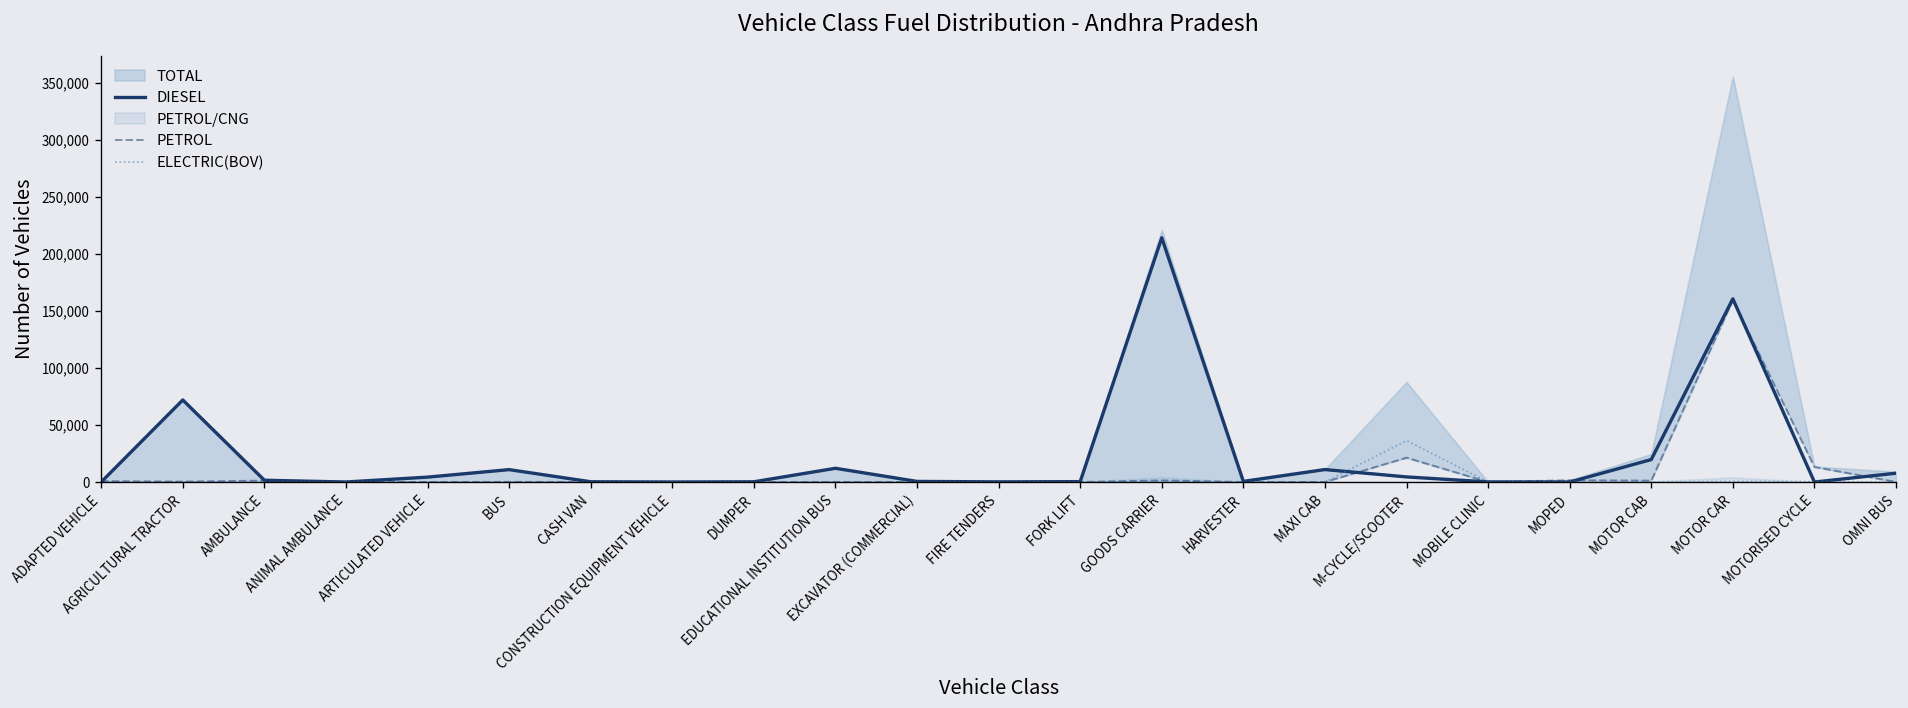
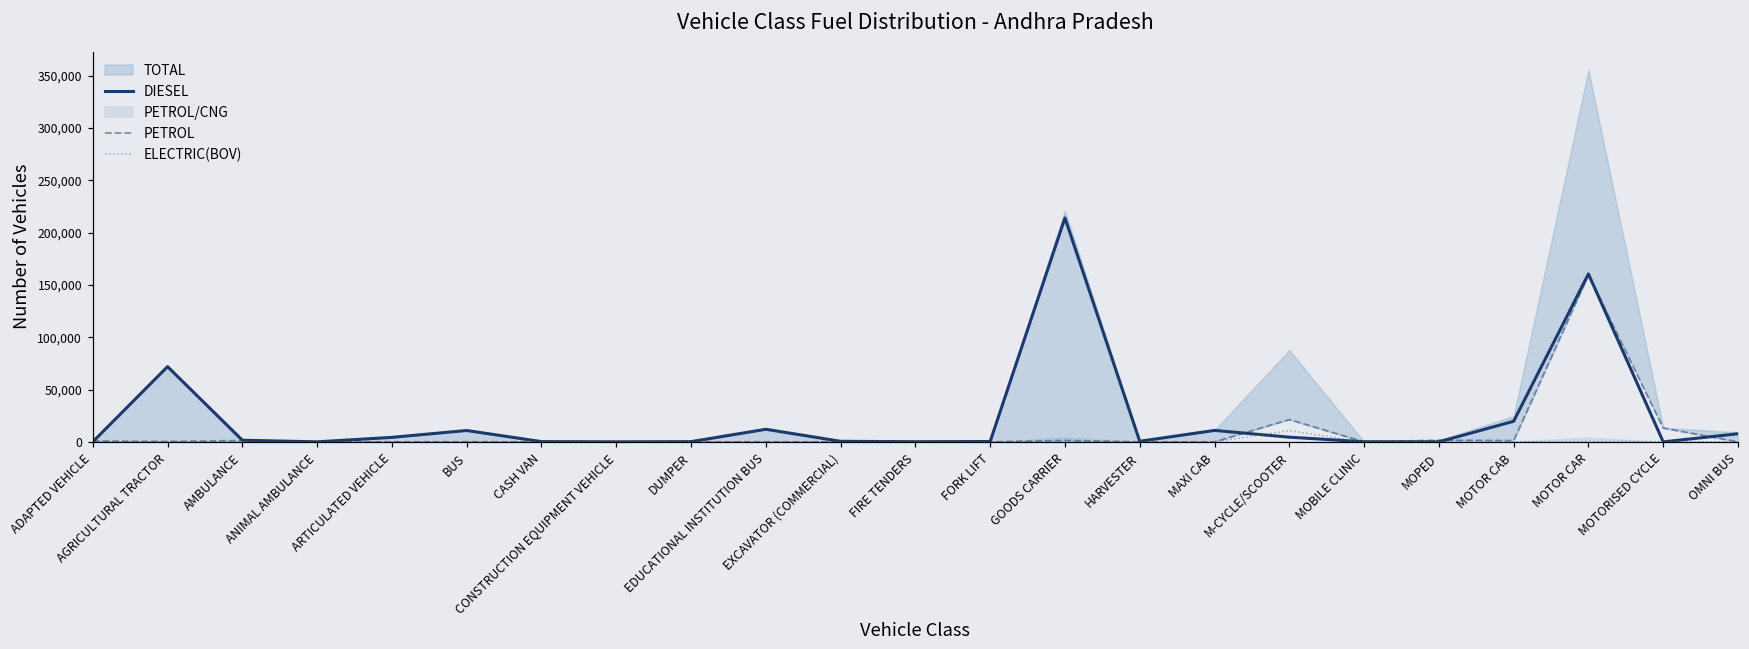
ELECTRIC(BOV), M-CYCLE/SCOOTER: 40,000 -> 10,000
